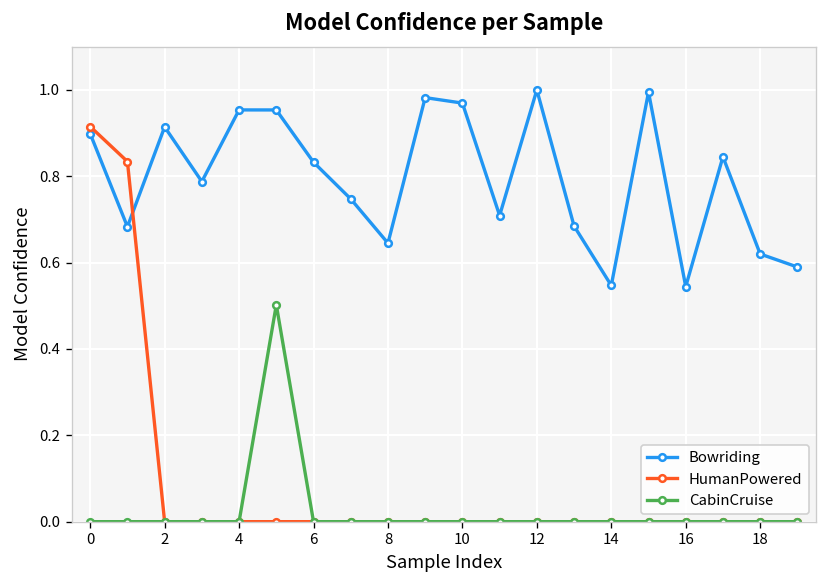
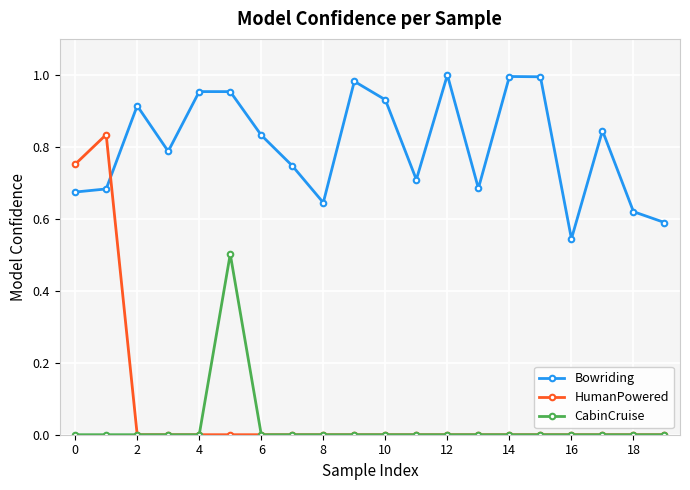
Bowriding, 0: 0.90 -> 0.67
HumanPowered, 0: 0.92 -> 0.75
Bowriding, 10: 0.97 -> 0.93
Bowriding, 14: 0.55 -> 1.00
